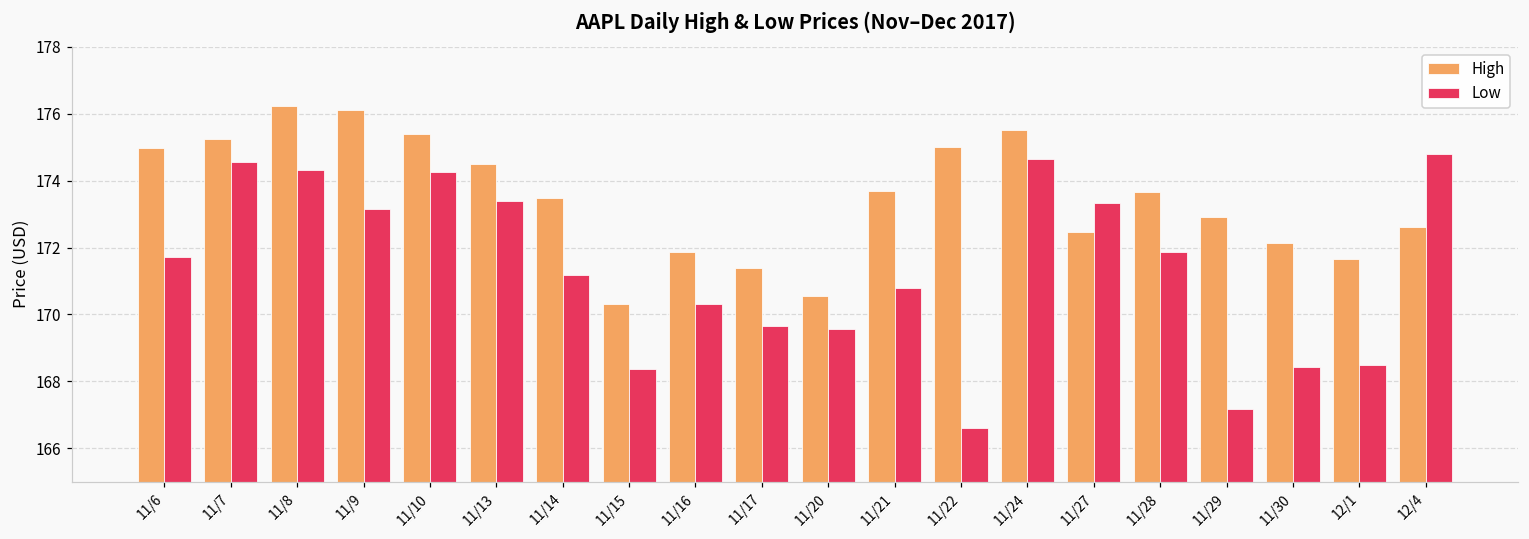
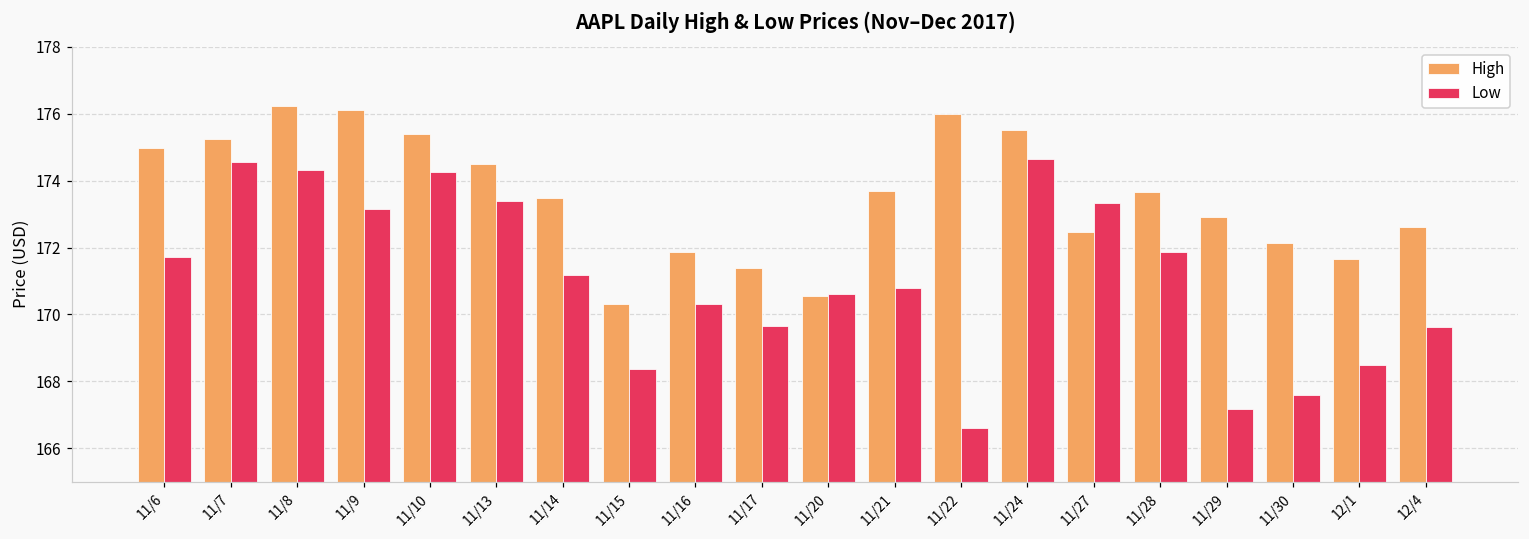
Low, 11/20: 169.6 -> 170.6
High, 11/22: 175 -> 176
Low, 11/30: 168.4 -> 167.6
Low, 12/4: 174.8 -> 169.6
